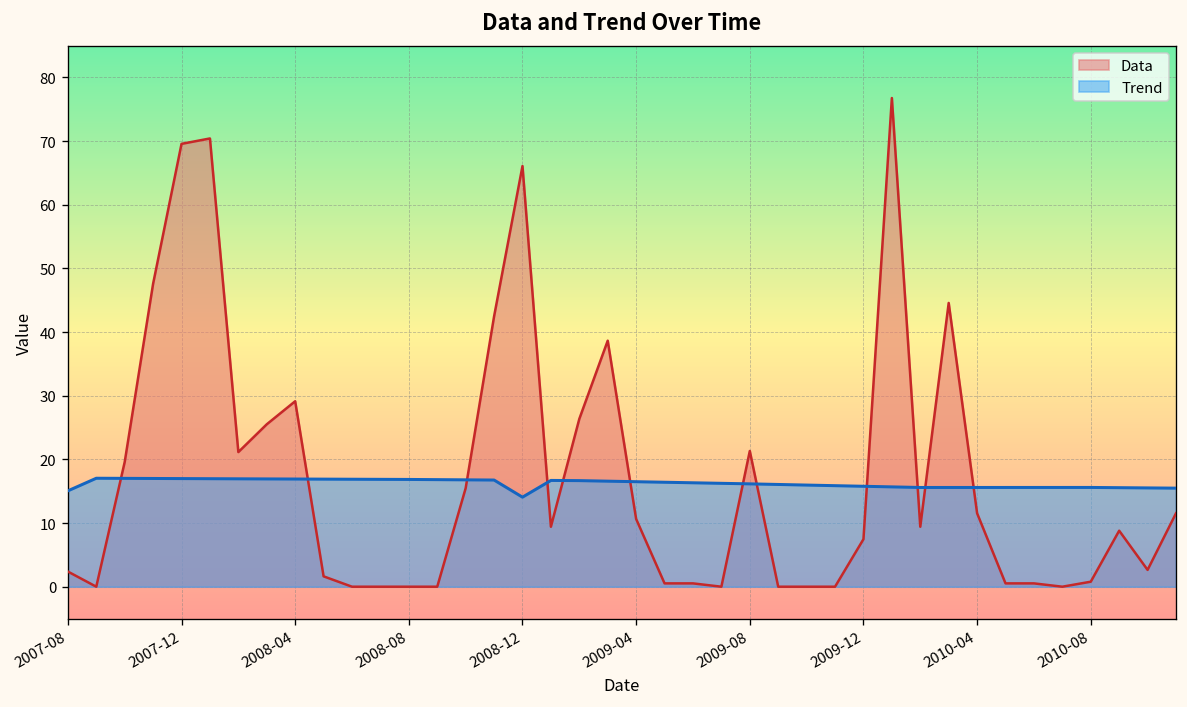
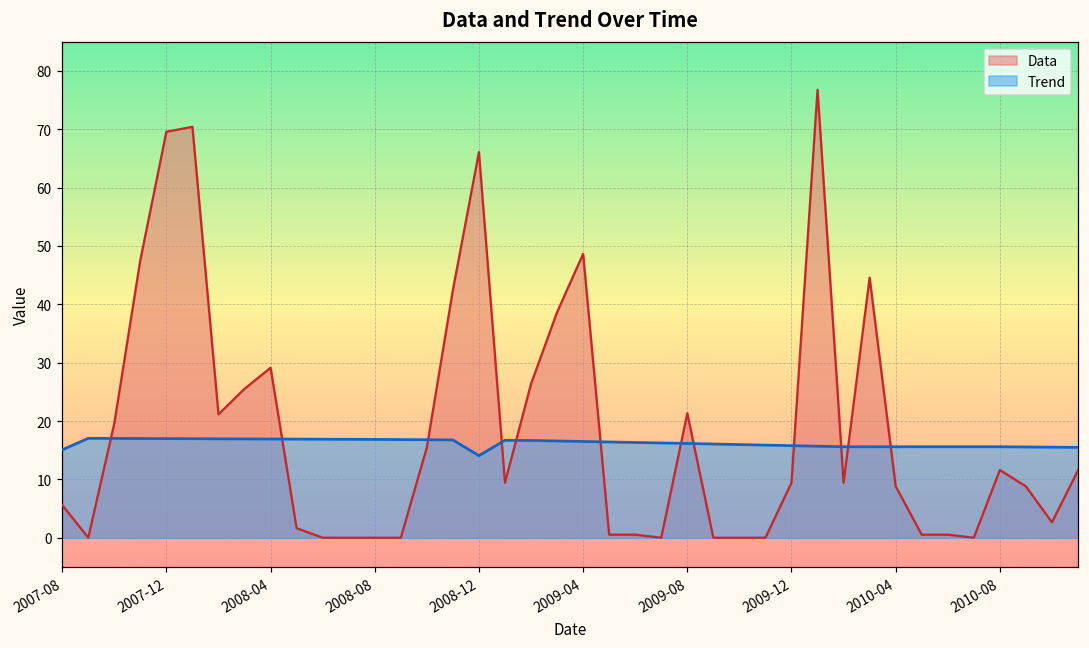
Data, 2007-08: 2 -> 6
Data, 2009-04: 11 -> 49
Data, 2009-12: 7 -> 9
Data, 2010-04: 12 -> 9
Data, 2010-08: 1 -> 12
